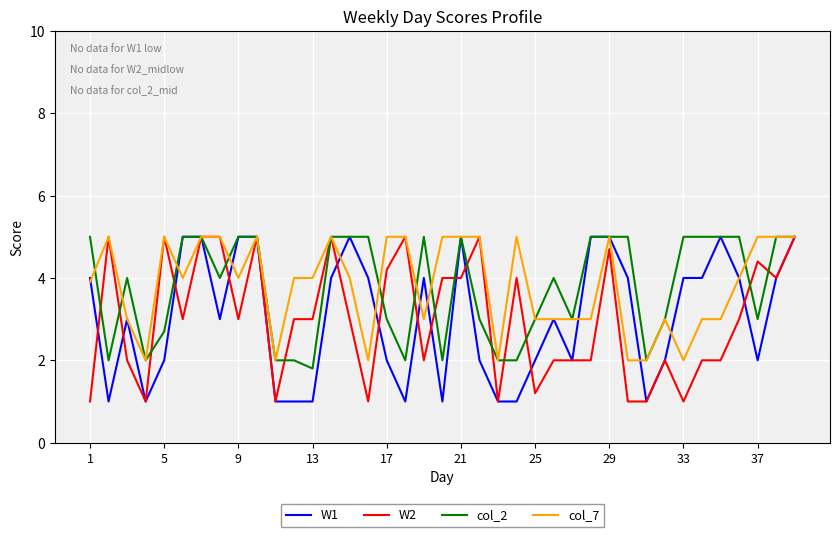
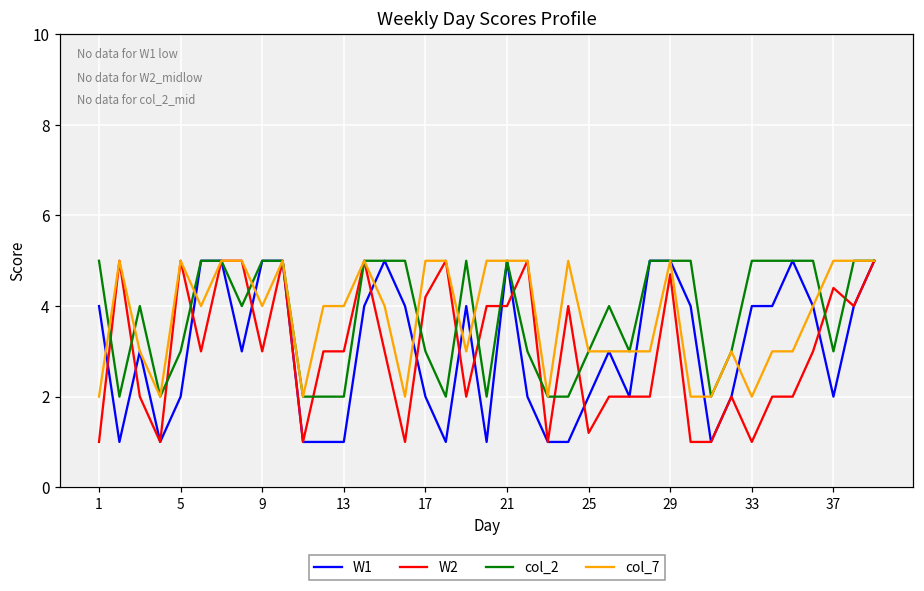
col_7, 1: 3.9 -> 2.0
col_2, 5: 2.7 -> 3.0
col_2, 13: 1.8 -> 2.0
